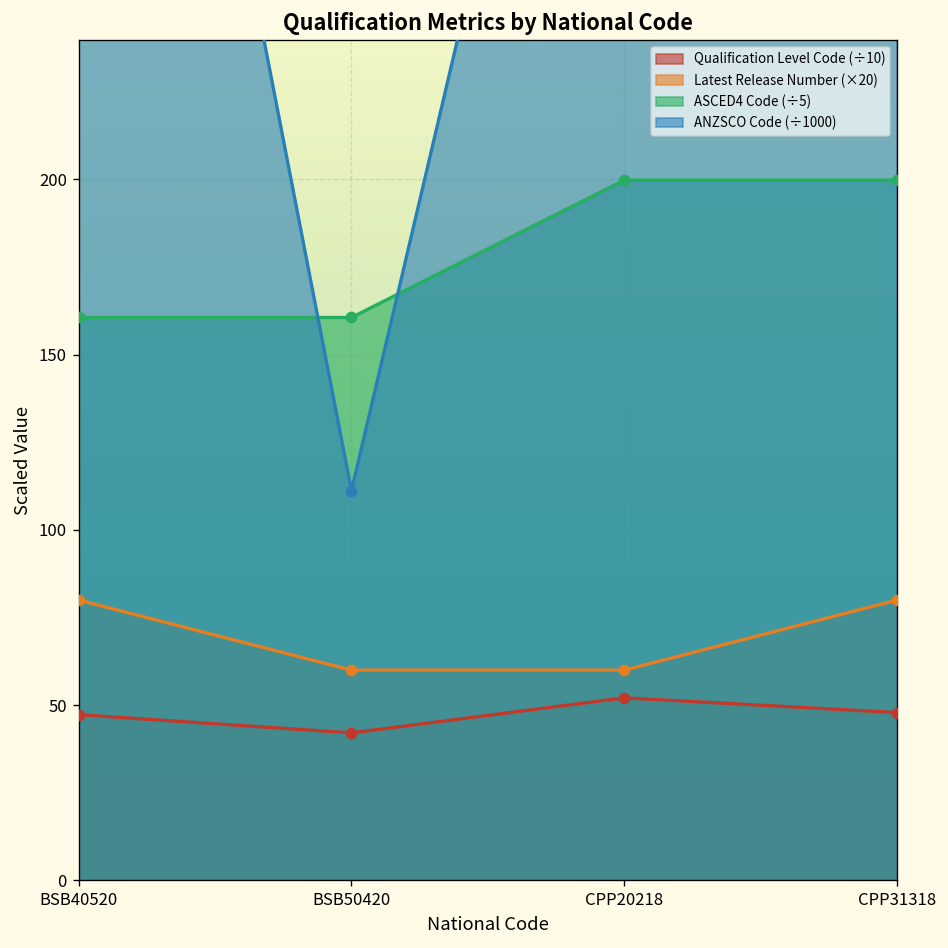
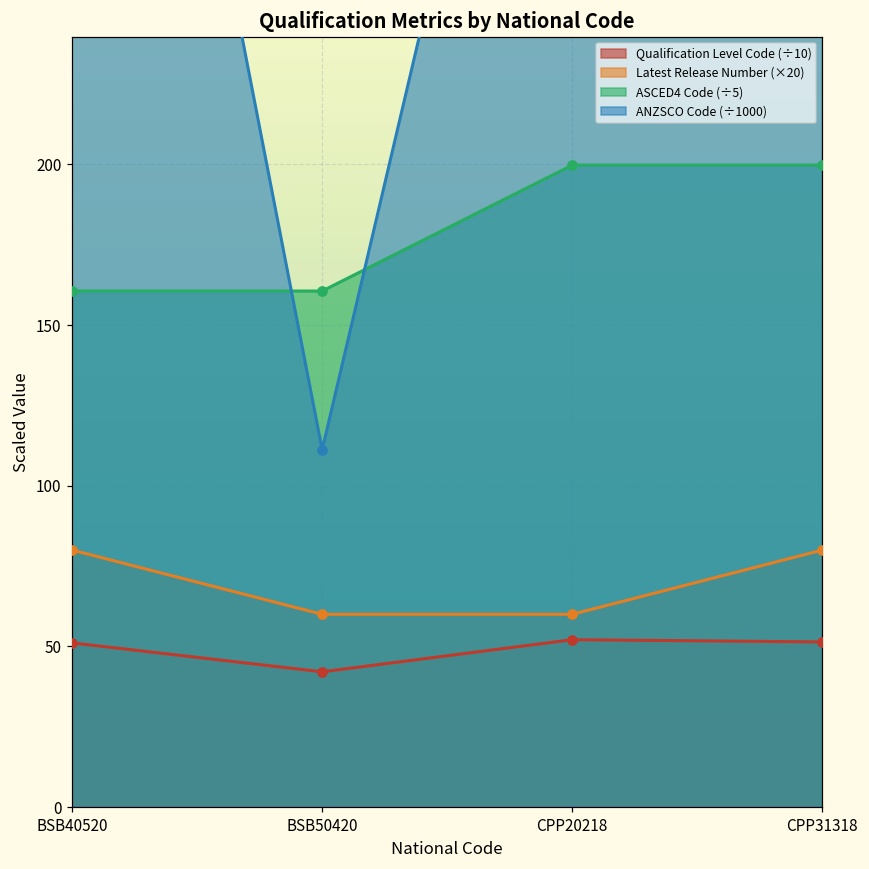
Qualification Level Code (÷10), BSB40520: 47 -> 51
Qualification Level Code (÷10), CPP31318: 48 -> 51
